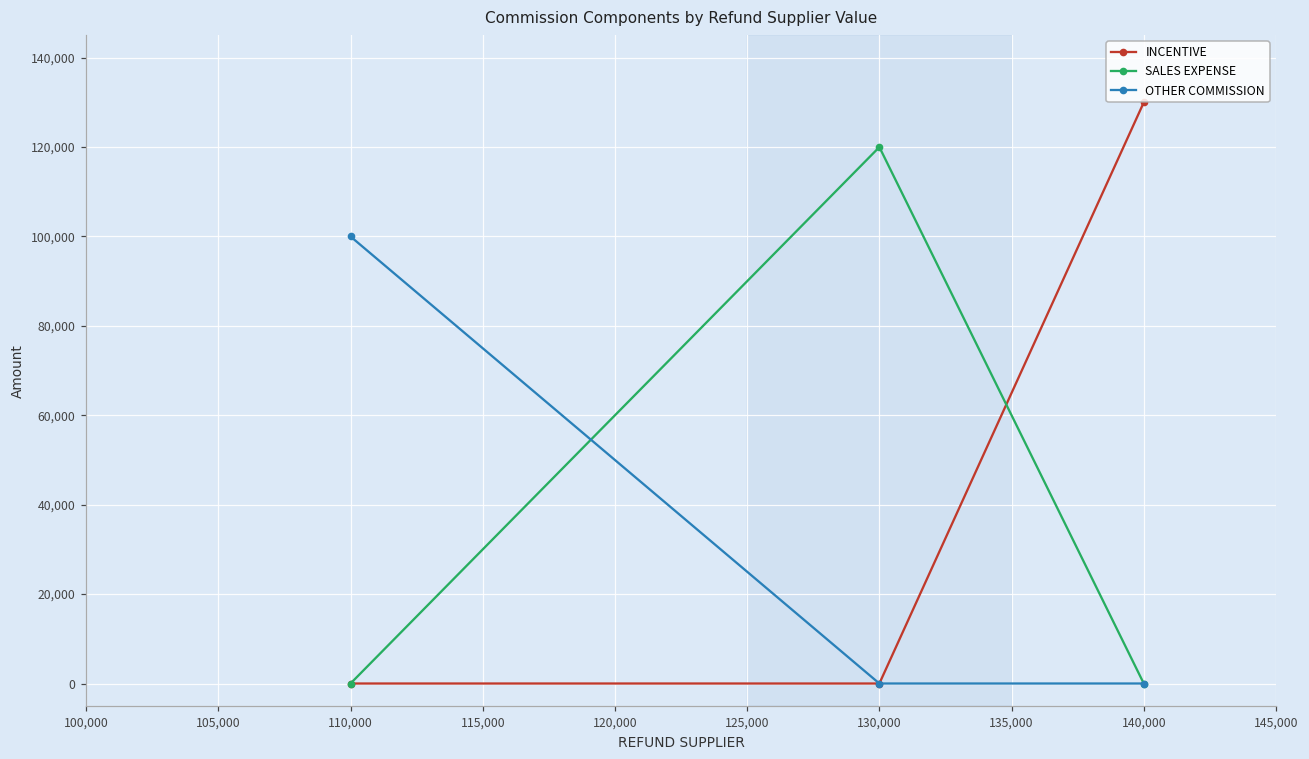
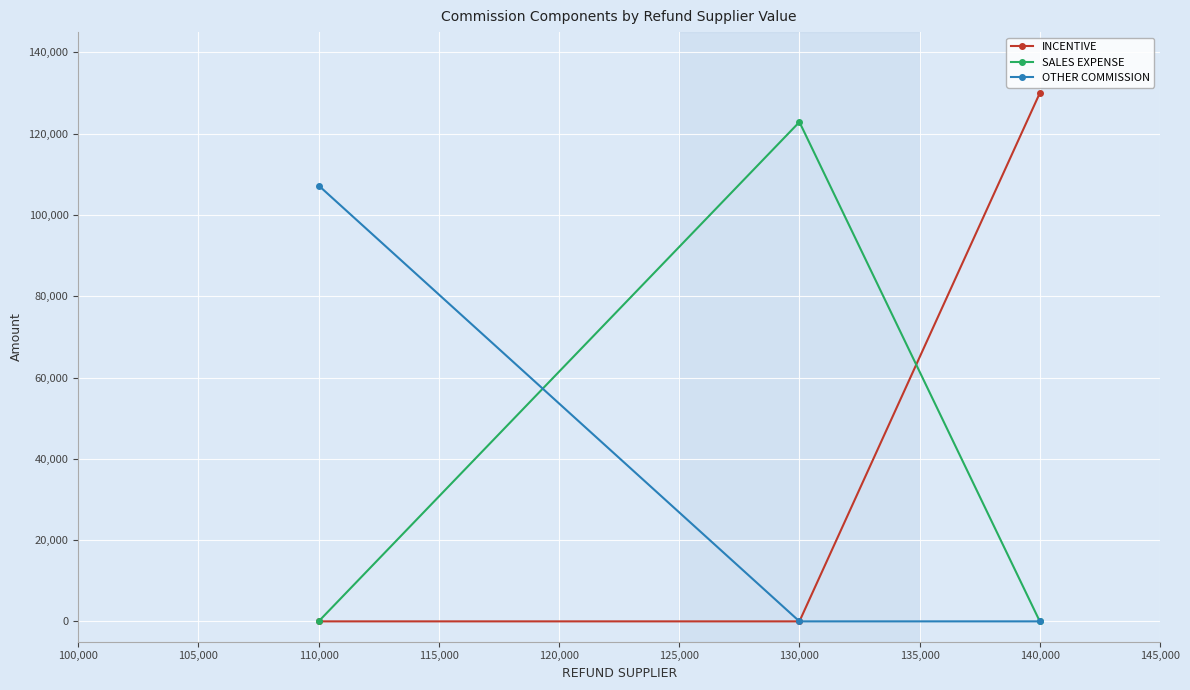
OTHER COMMISSION, 110,000: 100,000 -> 107,000
SALES EXPENSE, 130,000: 120,000 -> 123,000
